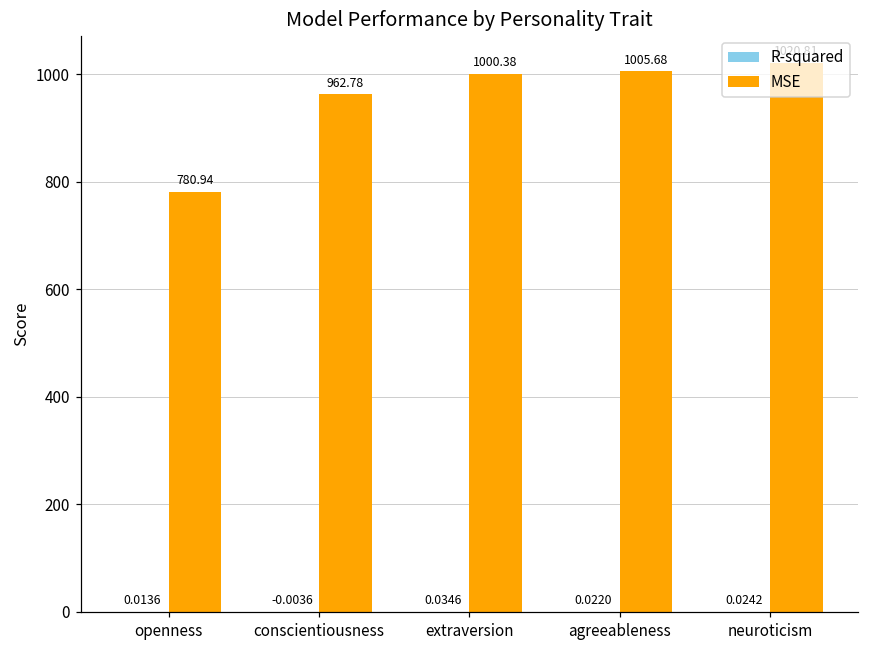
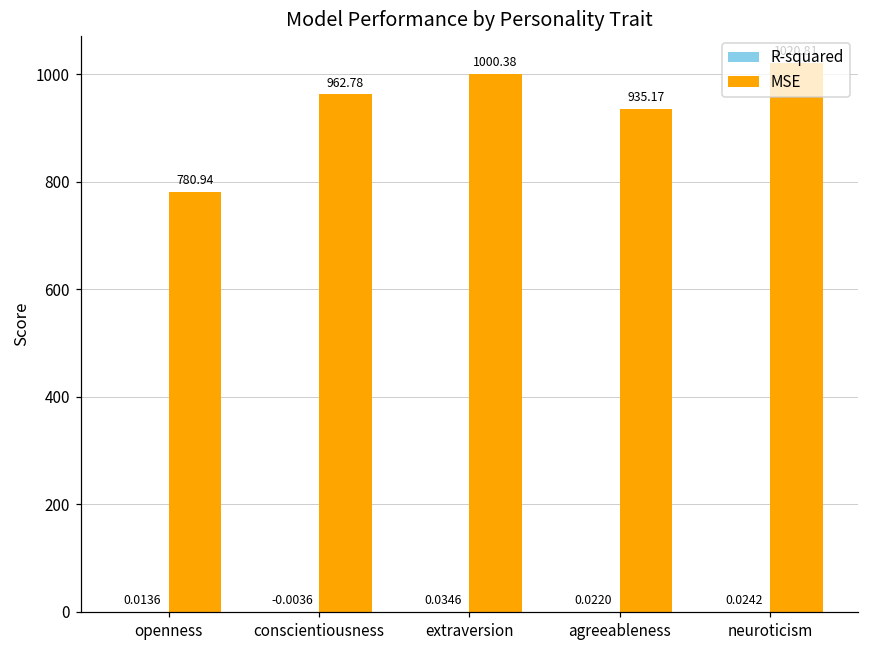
MSE, agreeableness: 1005.68 -> 935.17
